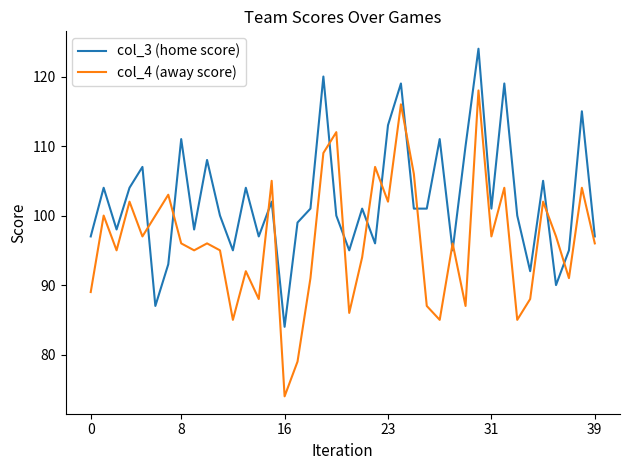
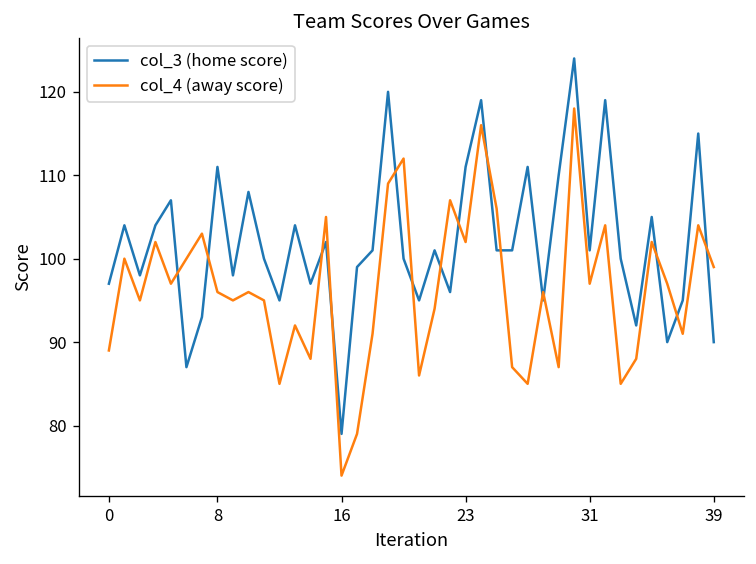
col_3 (home score), 16: 84 -> 79
col_3 (home score), 23: 113 -> 111
col_3 (home score), 39: 97 -> 90
col_4 (away score), 39: 96 -> 99
